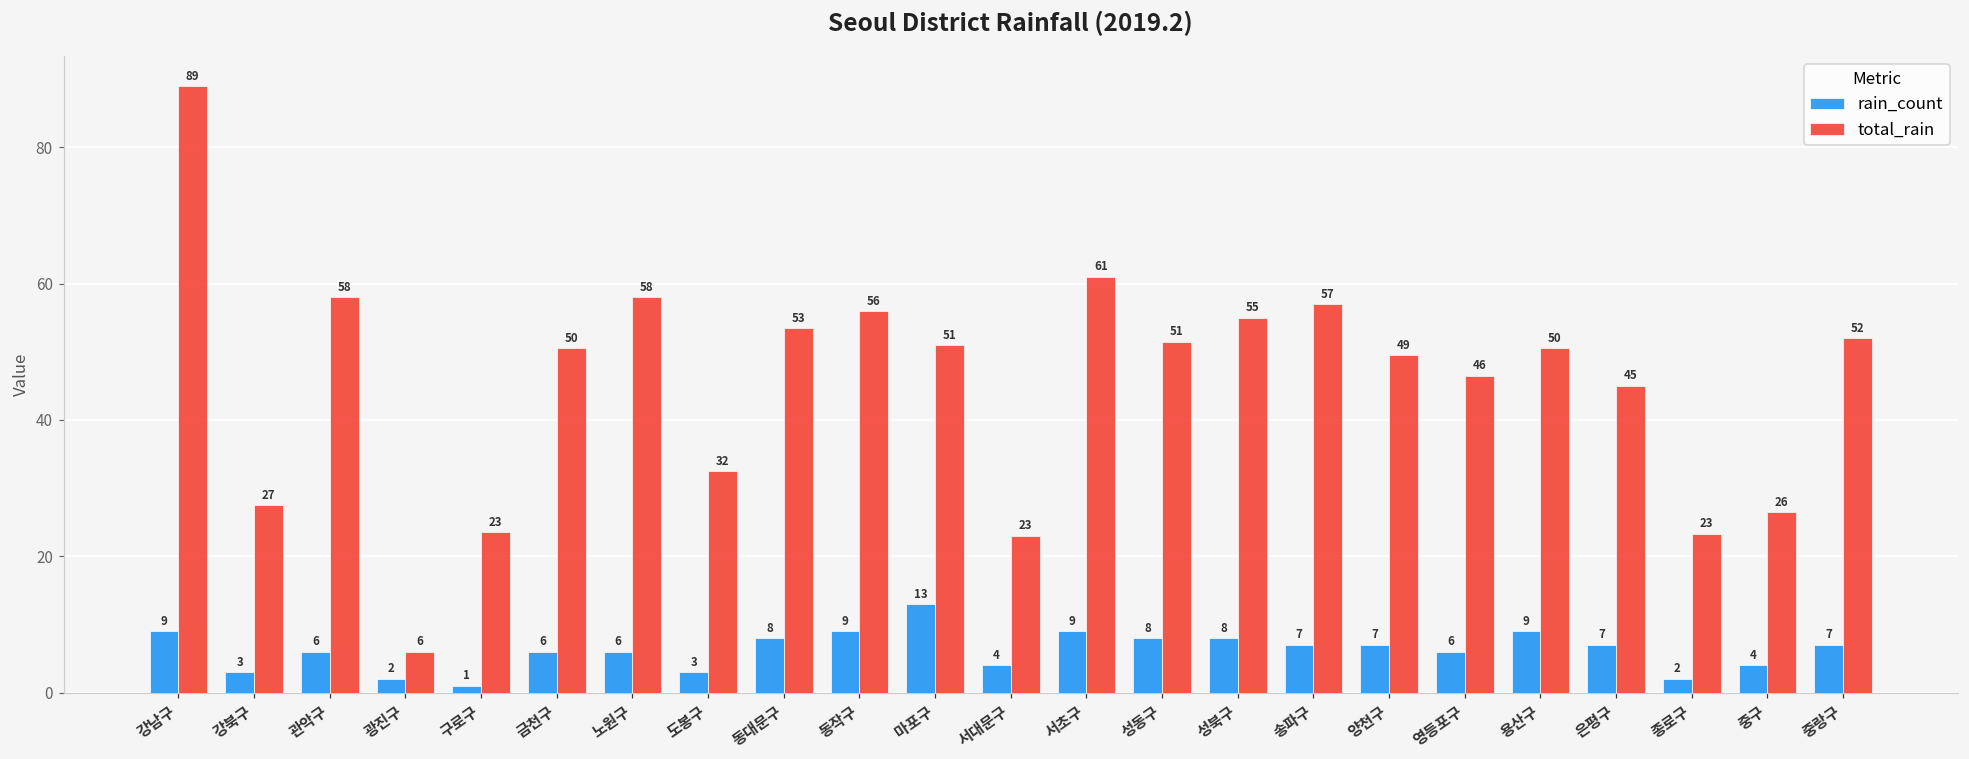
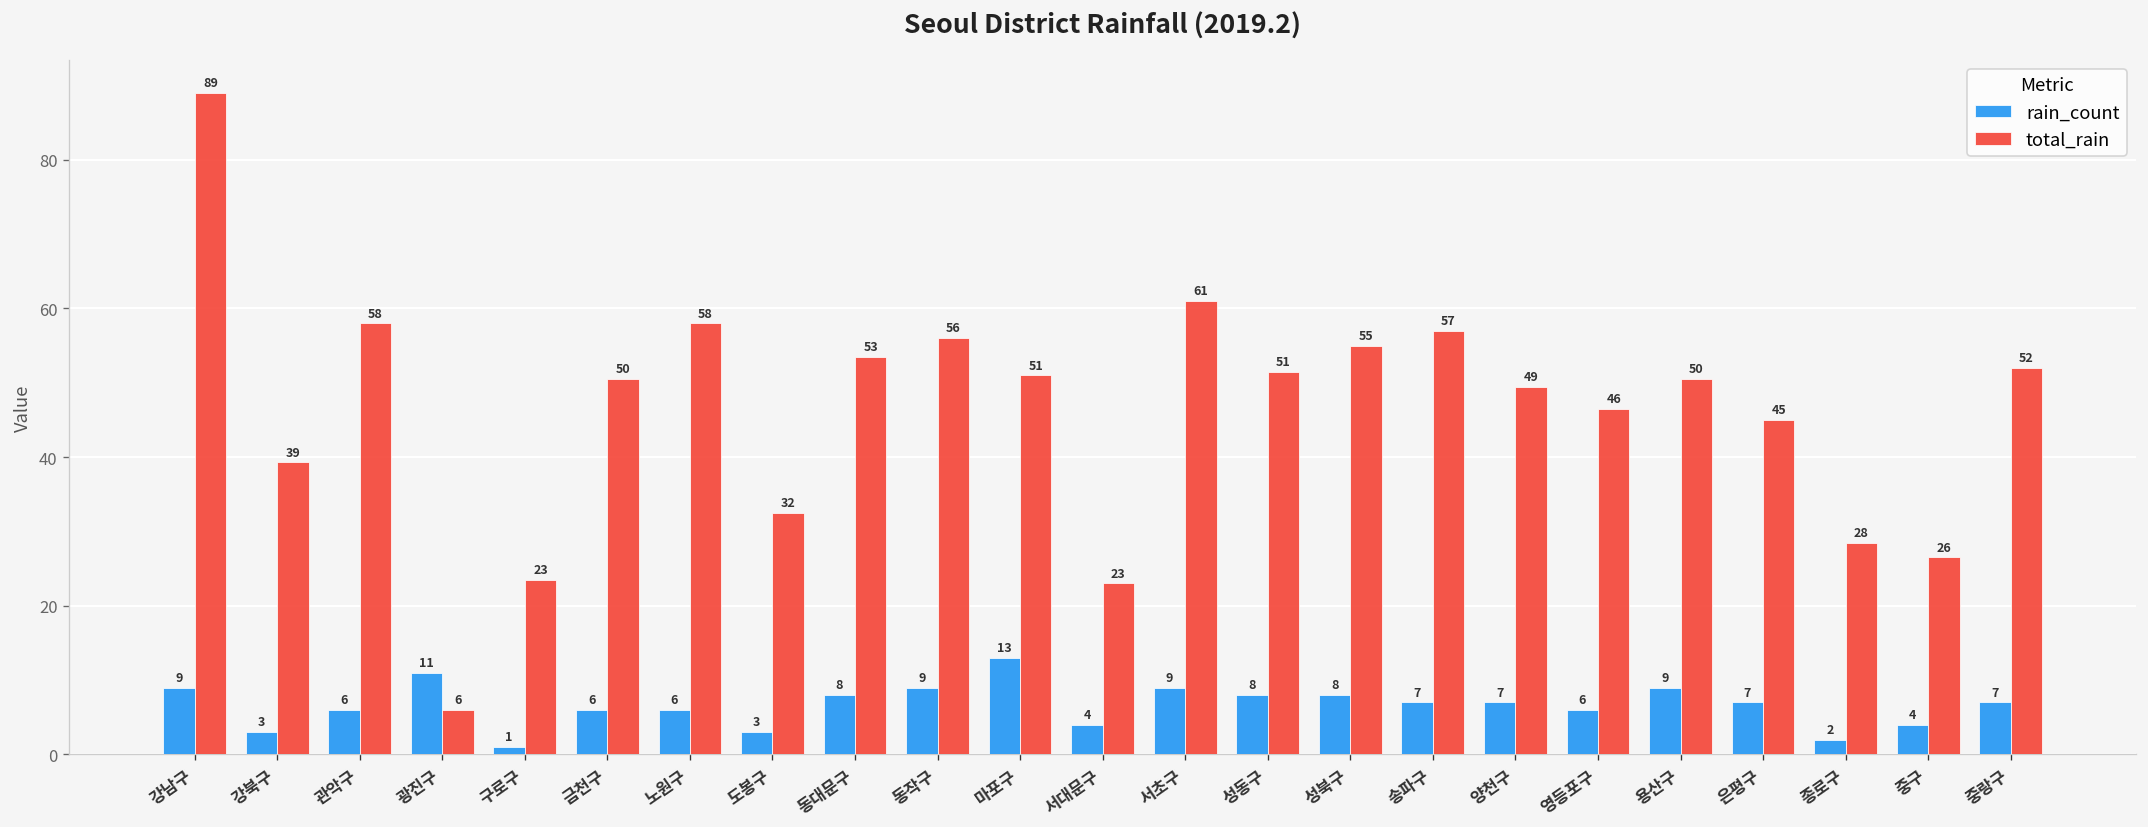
total_rain, 강북구: 27 -> 39
rain_count, 광진구: 2 -> 11
total_rain, 종로구: 23 -> 28
